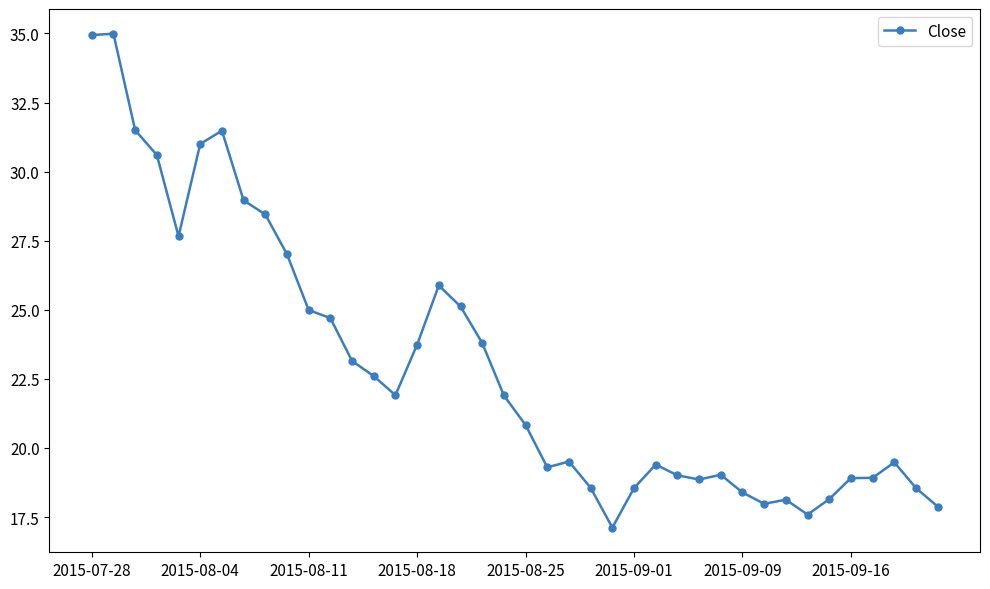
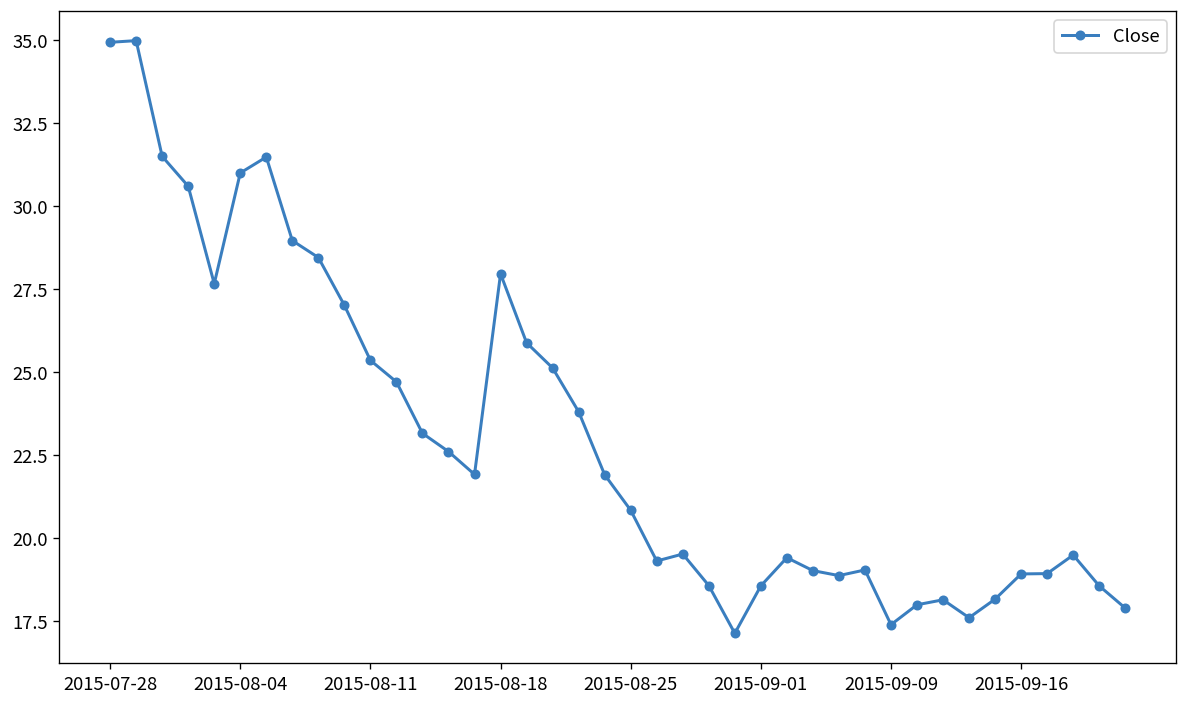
2015-08-11: 25.0 -> 25.4
2015-08-18: 23.7 -> 28.0
2015-09-09: 18.4 -> 17.4
